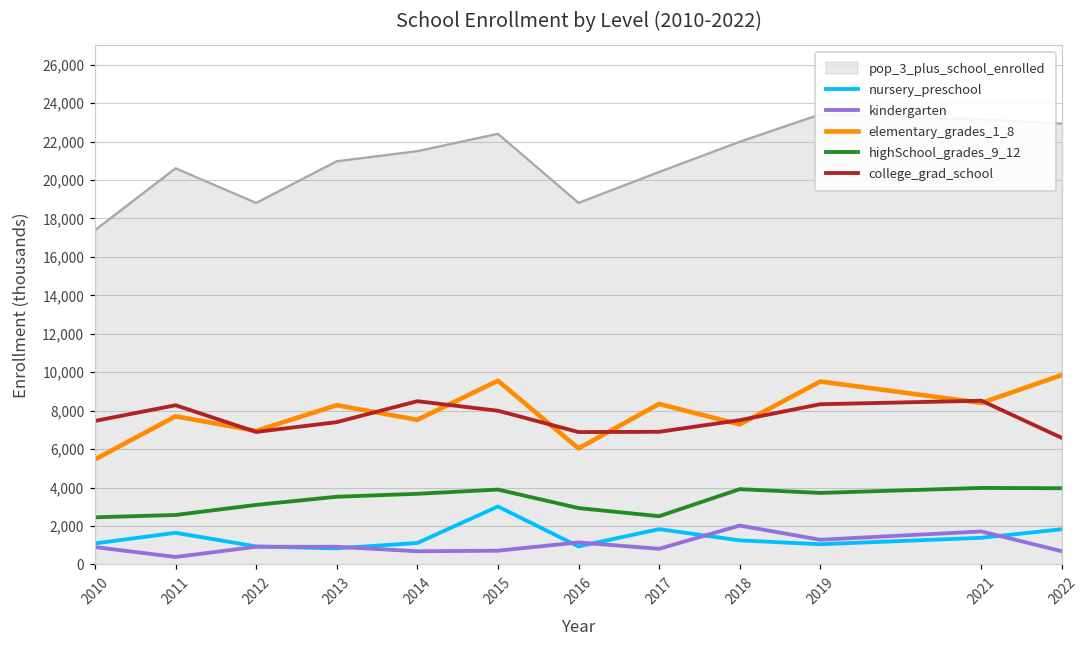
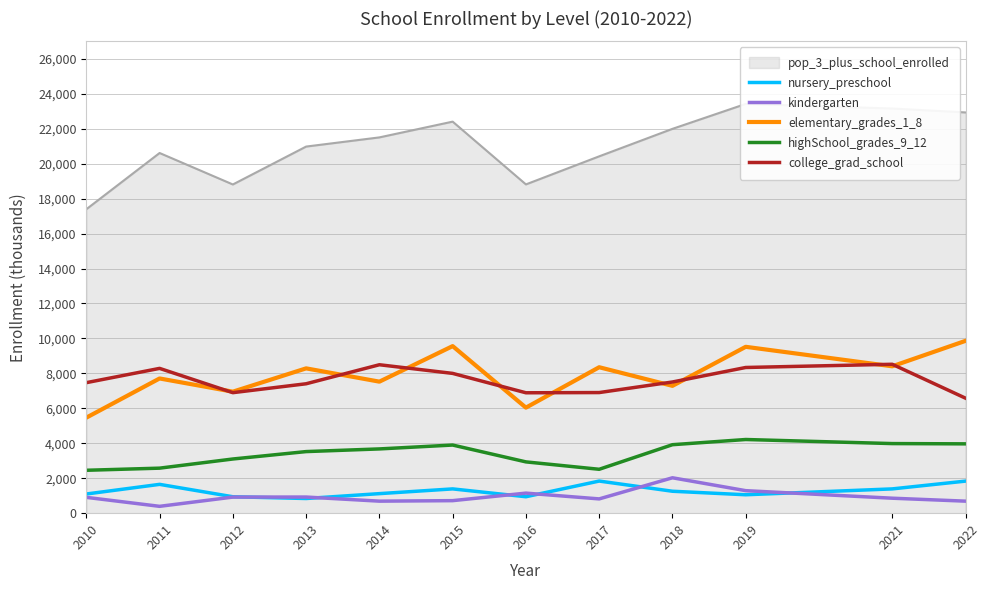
nursery_preschool, 2015: 3,000 -> 1,400
highSchool_grades_9_12, 2019: 3,700 -> 4,200
kindergarten, 2021: 1,700 -> 900
